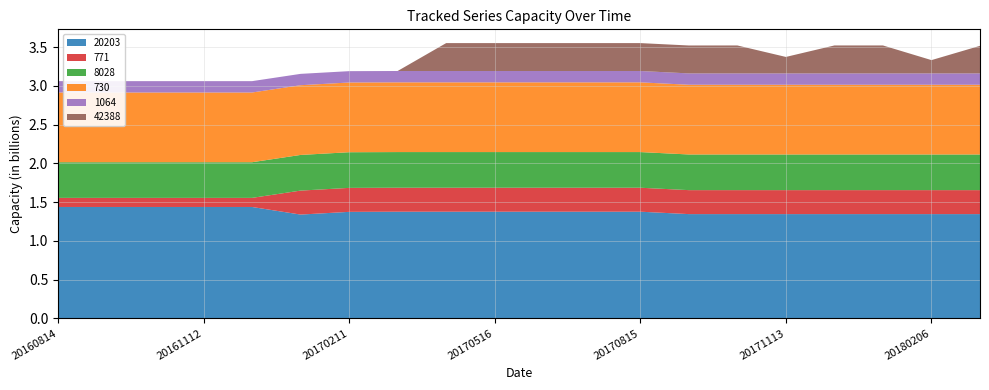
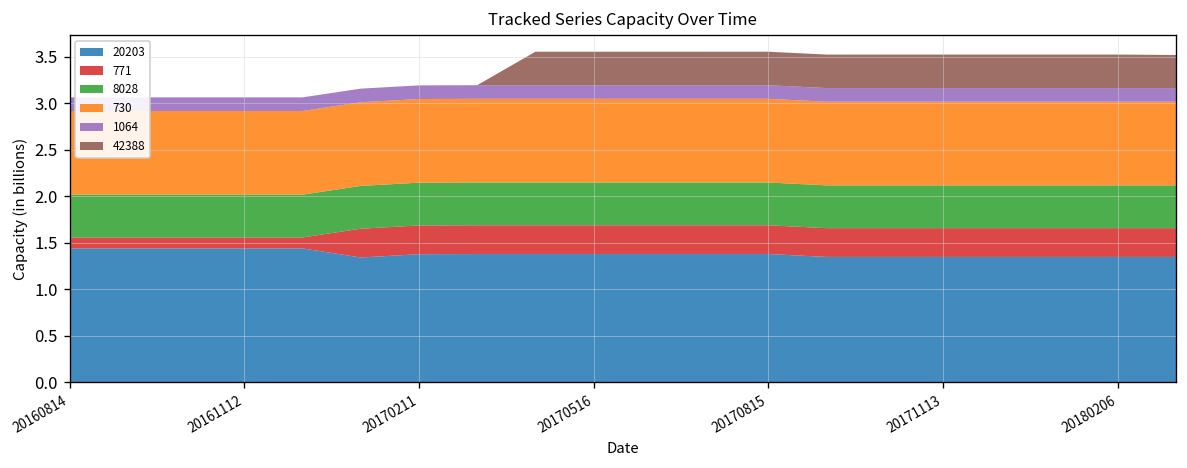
42388, 20171113: 0.2 -> 0.4
42388, 20180206: 0.2 -> 0.4
